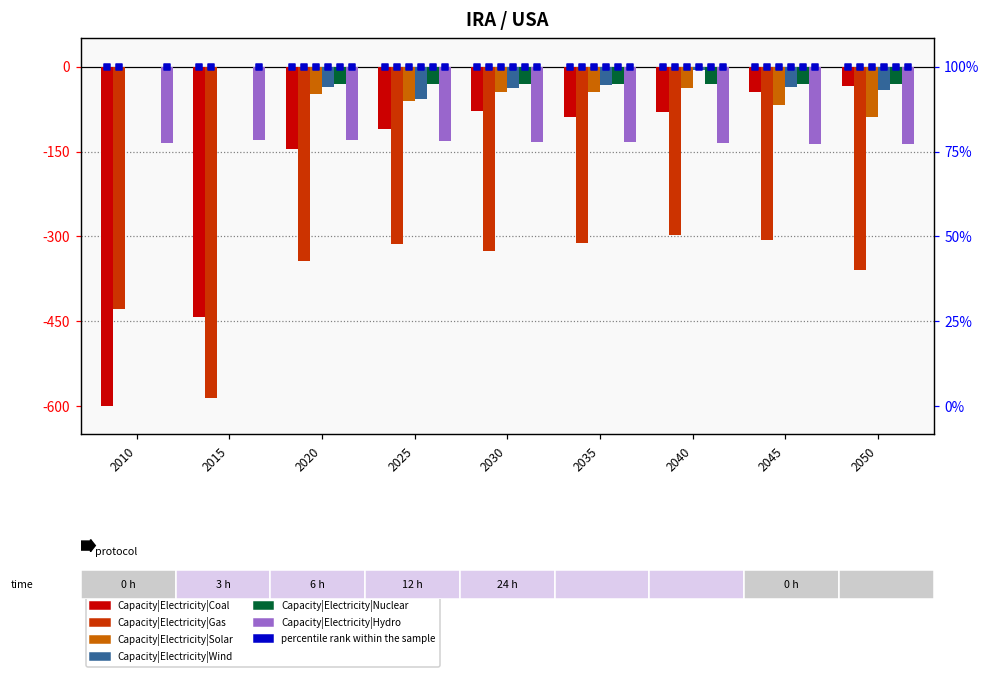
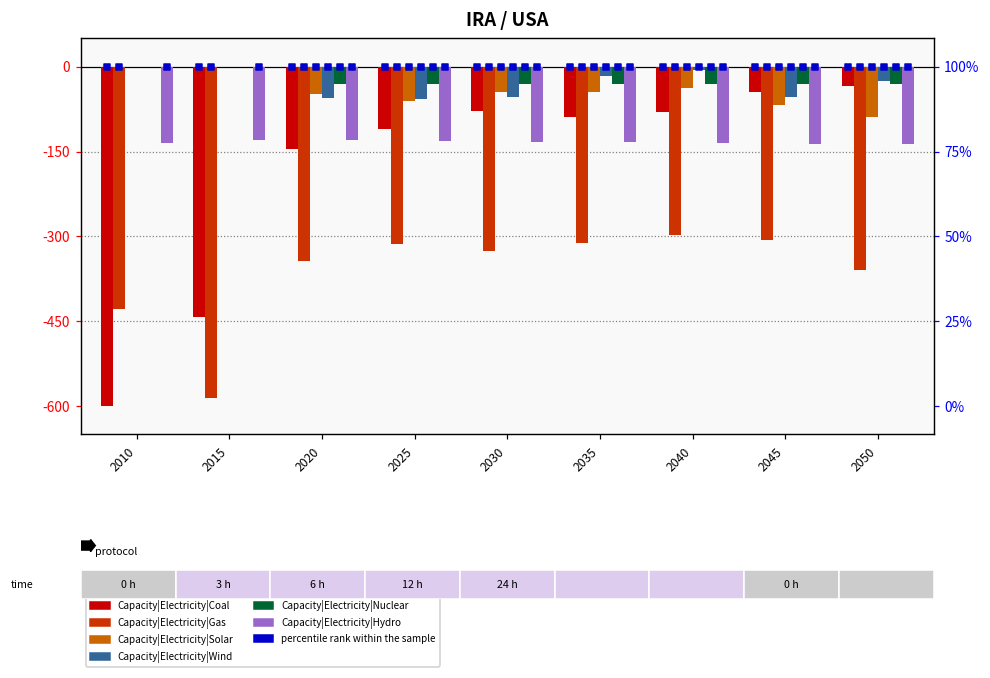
Capacity|Electricity|Wind, 2020: -40 -> -60
Capacity|Electricity|Wind, 2030: -40 -> -50
Capacity|Electricity|Wind, 2035: -30 -> -20
Capacity|Electricity|Wind, 2045: -40 -> -50
Capacity|Electricity|Wind, 2050: -40 -> -20
